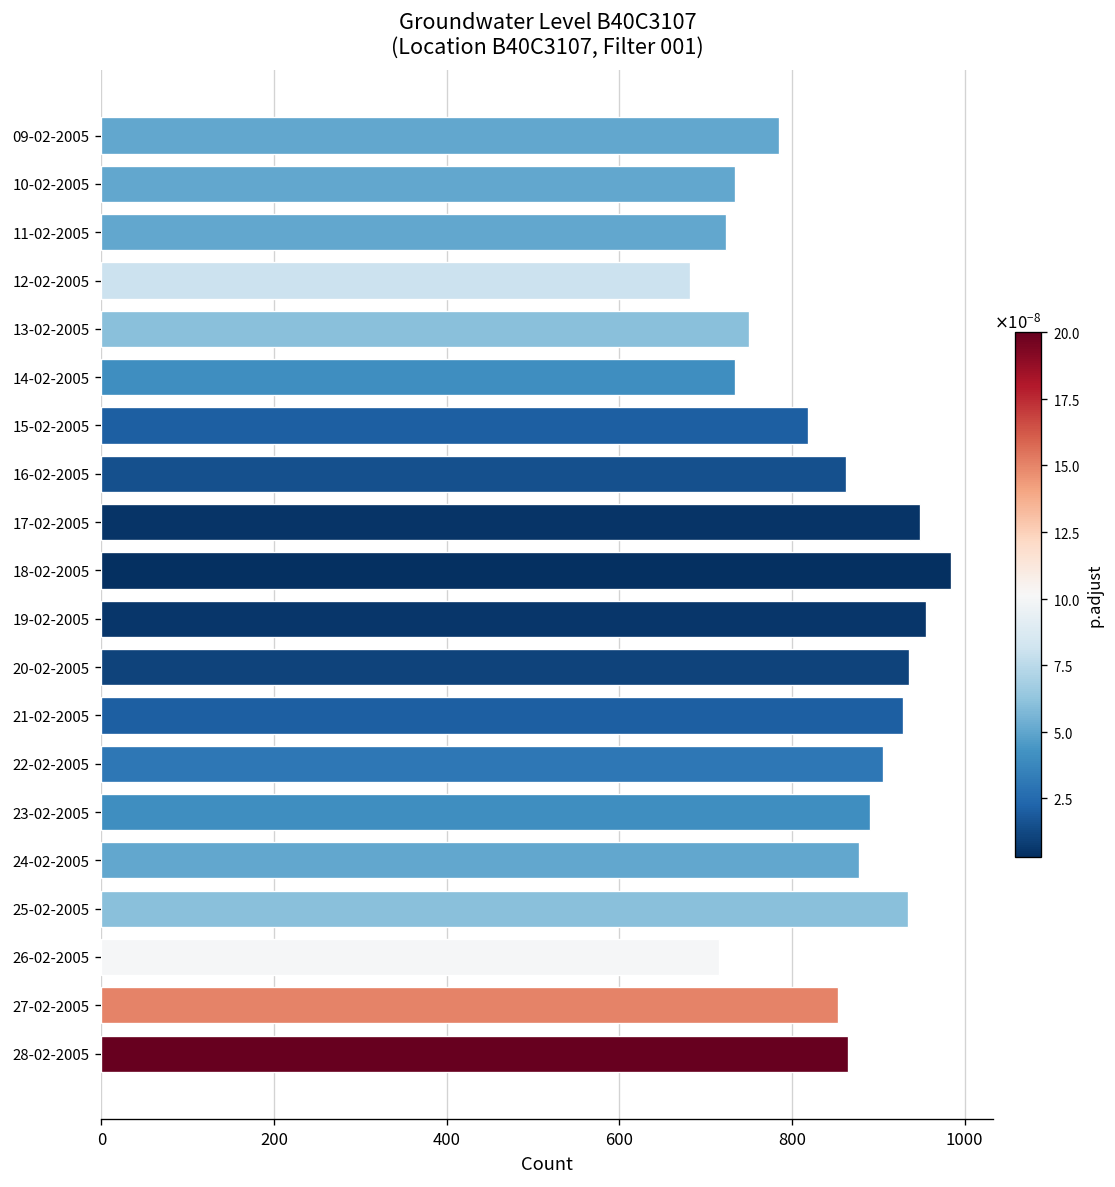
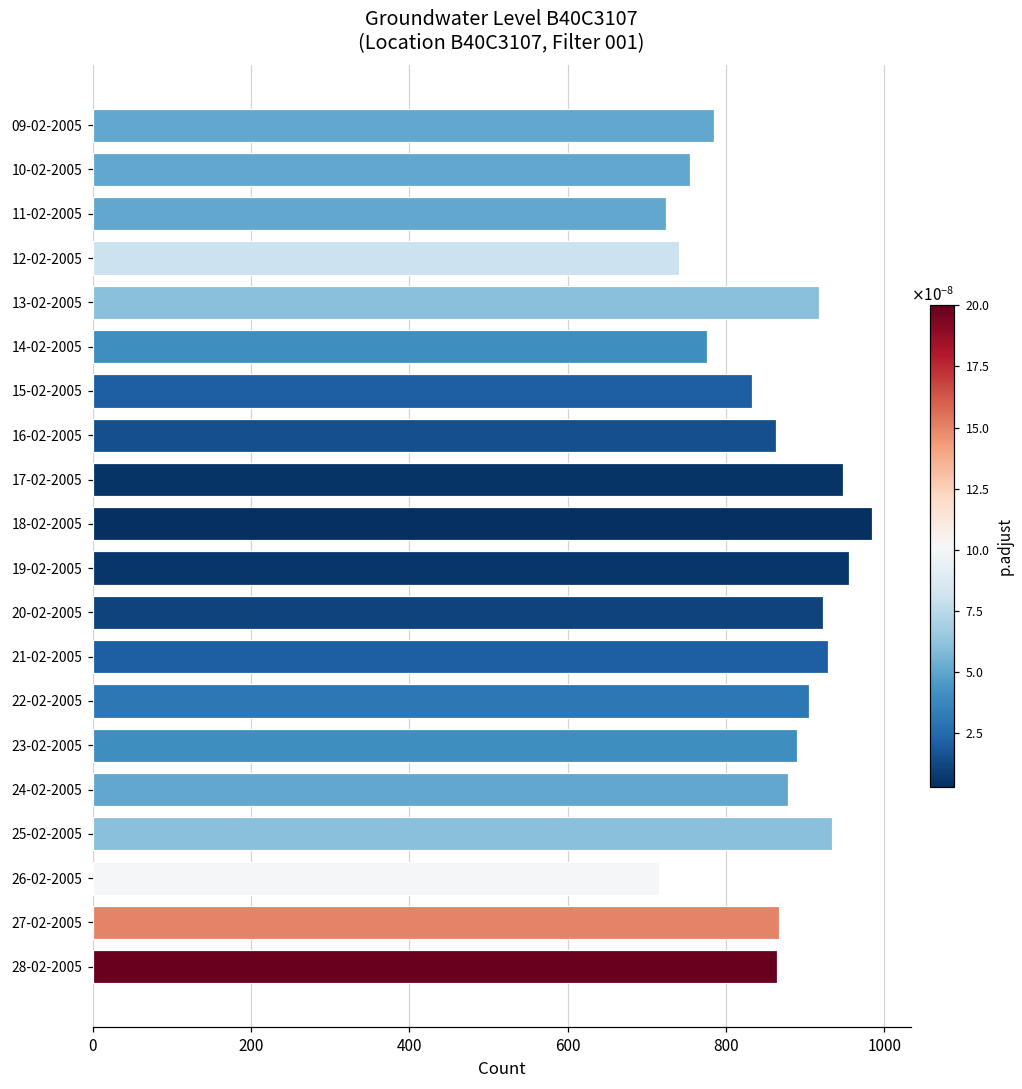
10-02-2005: 730 -> 750
12-02-2005: 680 -> 740
13-02-2005: 750 -> 920
14-02-2005: 730 -> 780
15-02-2005: 820 -> 830
20-02-2005: 940 -> 920
27-02-2005: 850 -> 870
